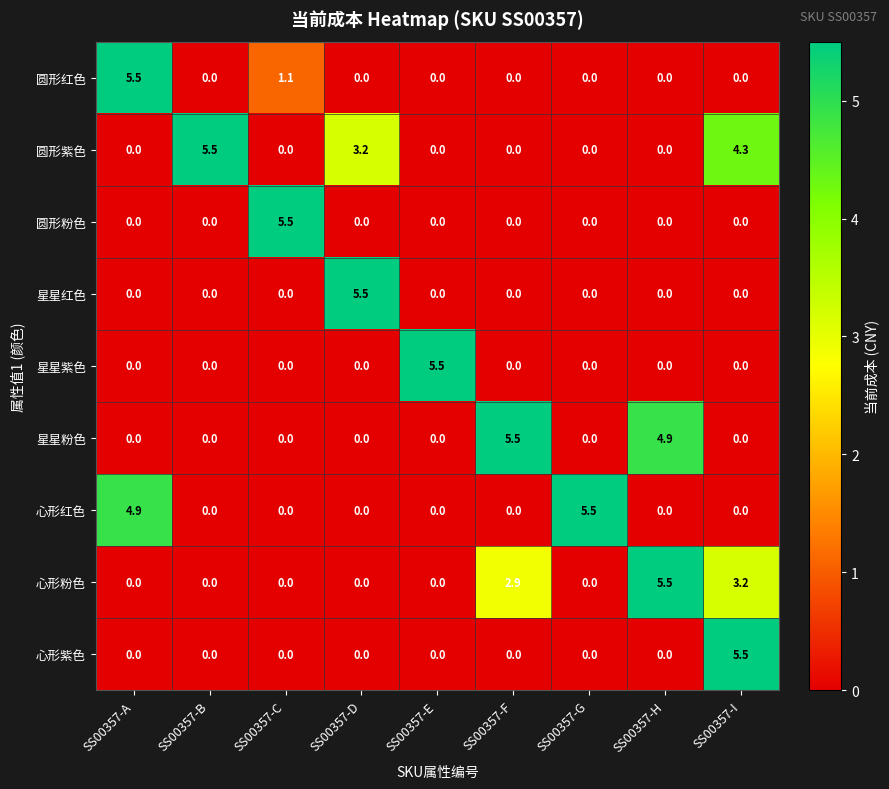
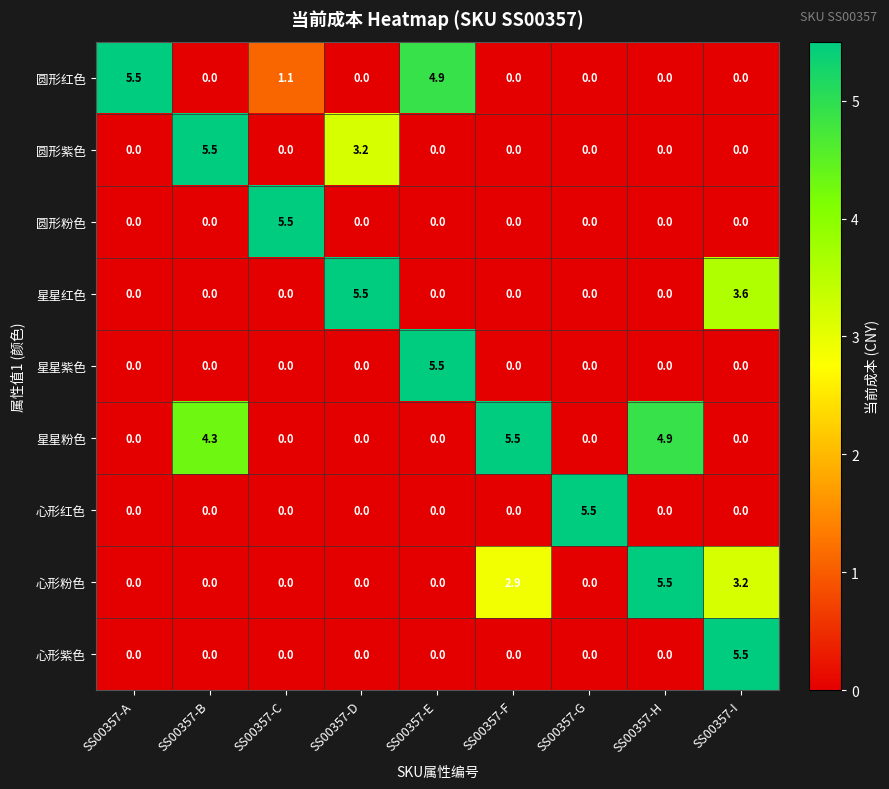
圆形红色, SS00357-E: 0.0 -> 4.9
圆形紫色, SS00357-I: 4.3 -> 0.0
星星红色, SS00357-I: 0.0 -> 3.6
星星粉色, SS00357-B: 0.0 -> 4.3
心形红色, SS00357-A: 4.9 -> 0.0
